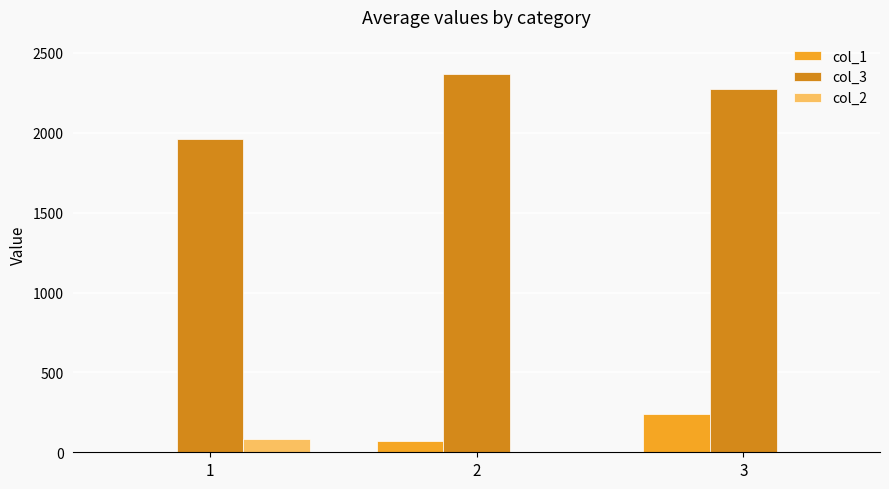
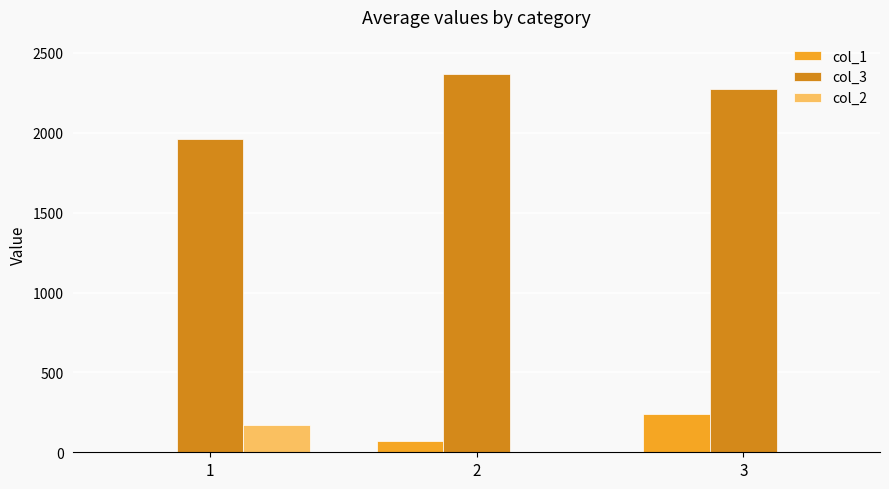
col_2, 1: 80 -> 170
